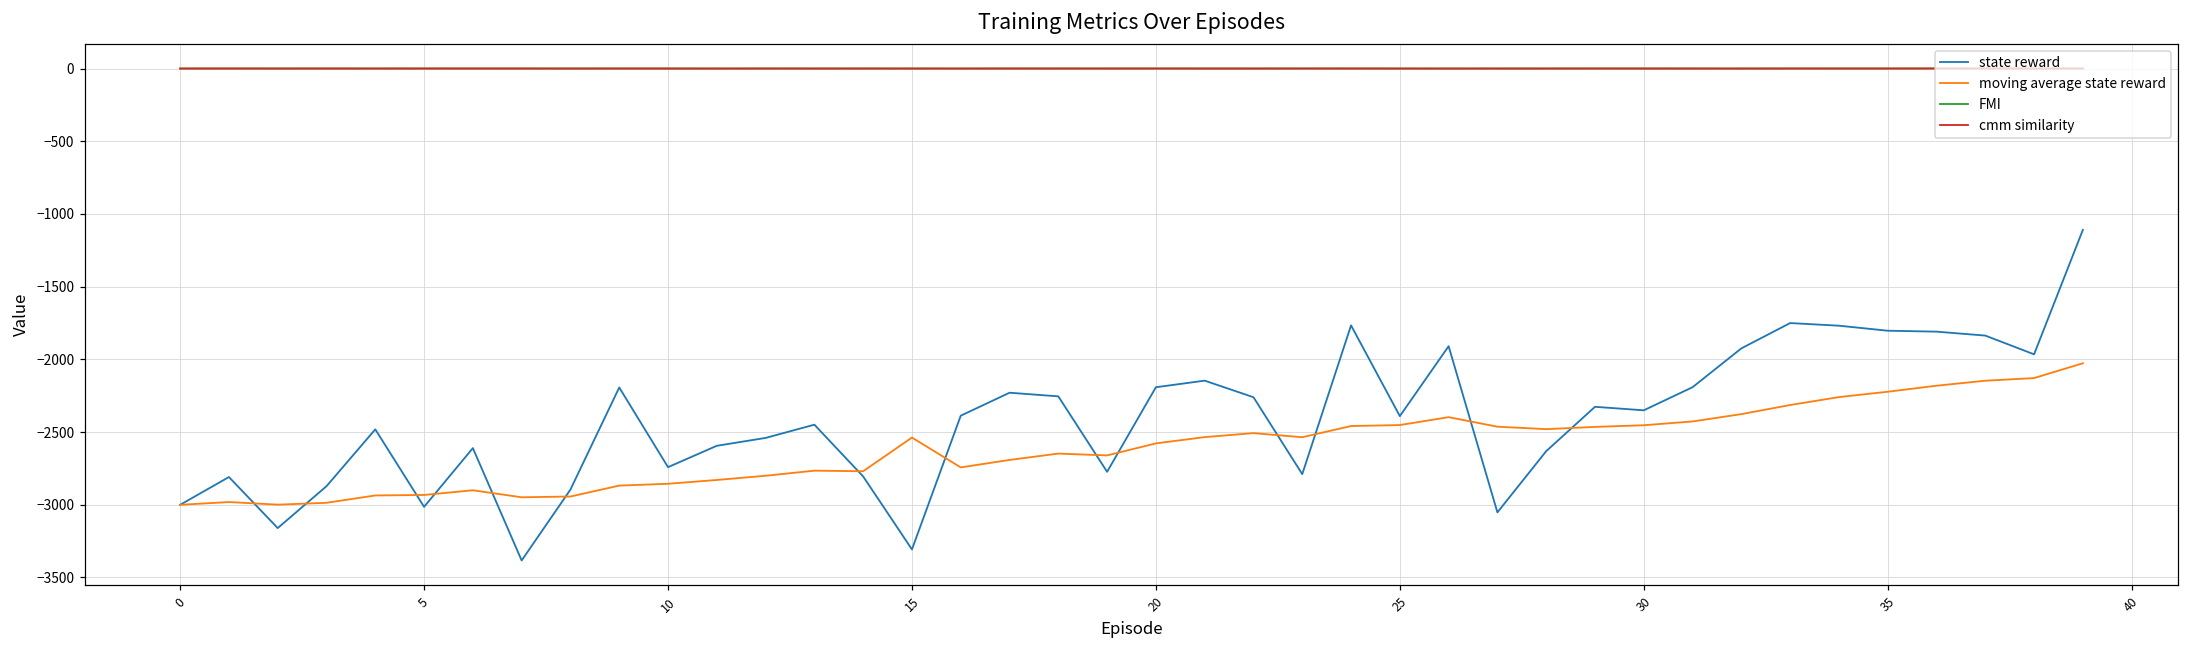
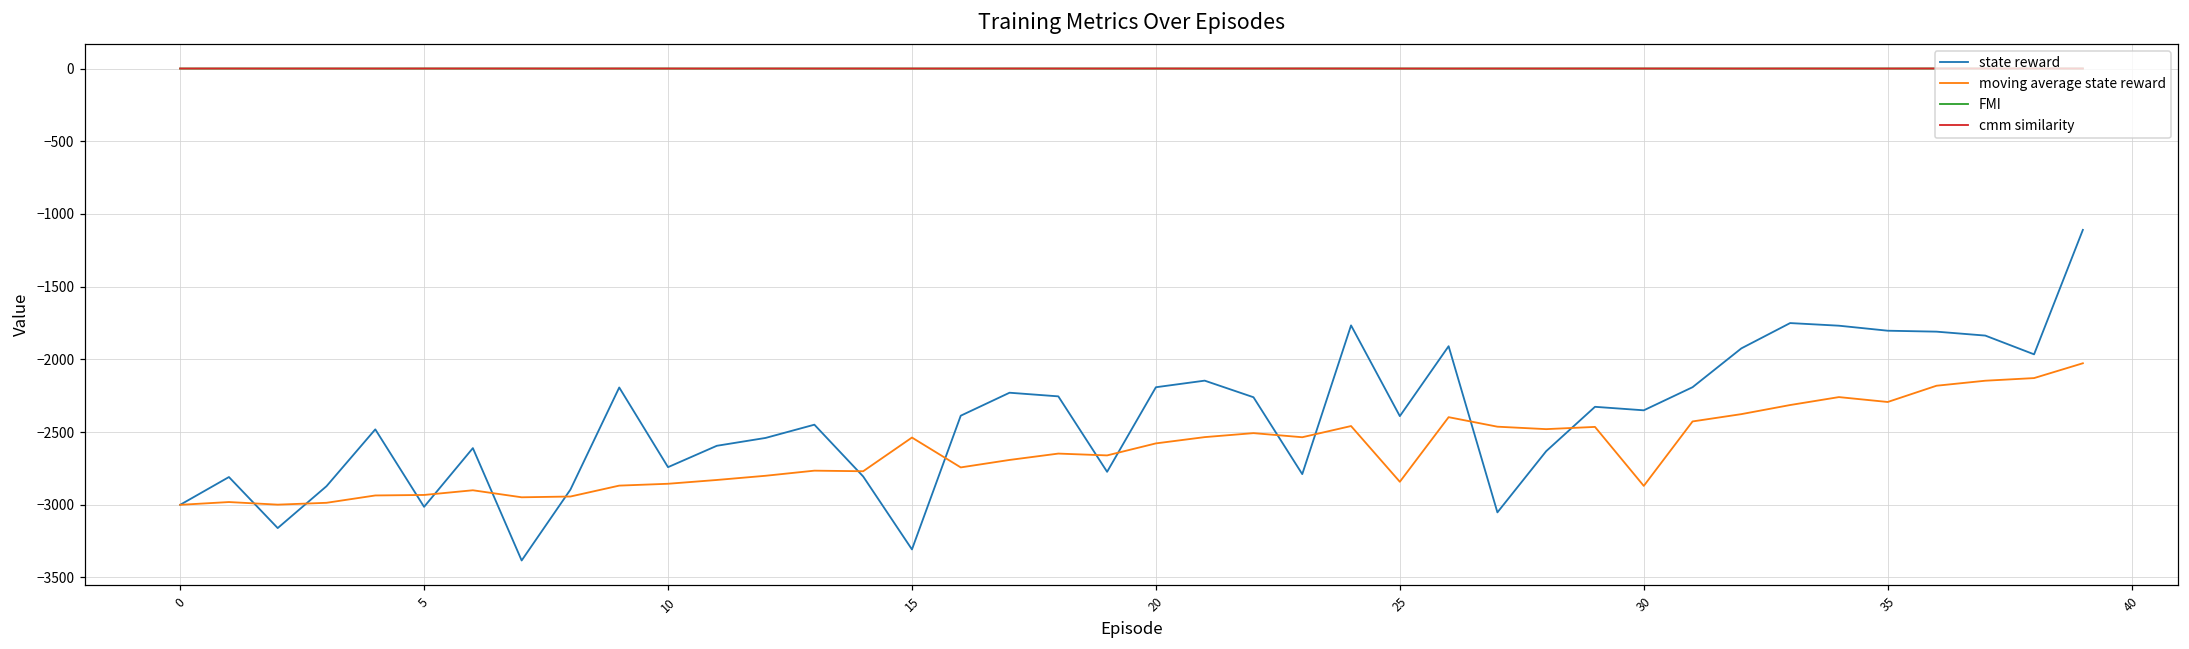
moving average state reward, 25: -2450 -> -2840
moving average state reward, 30: -2450 -> -2870
moving average state reward, 35: -2220 -> -2290
